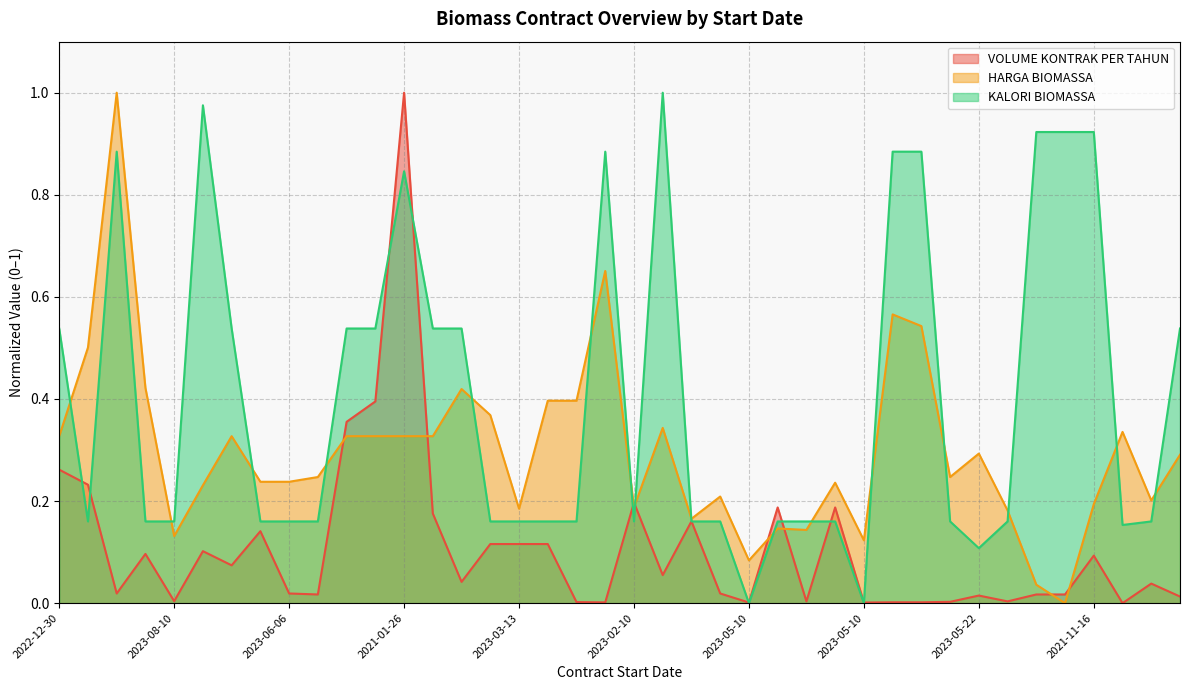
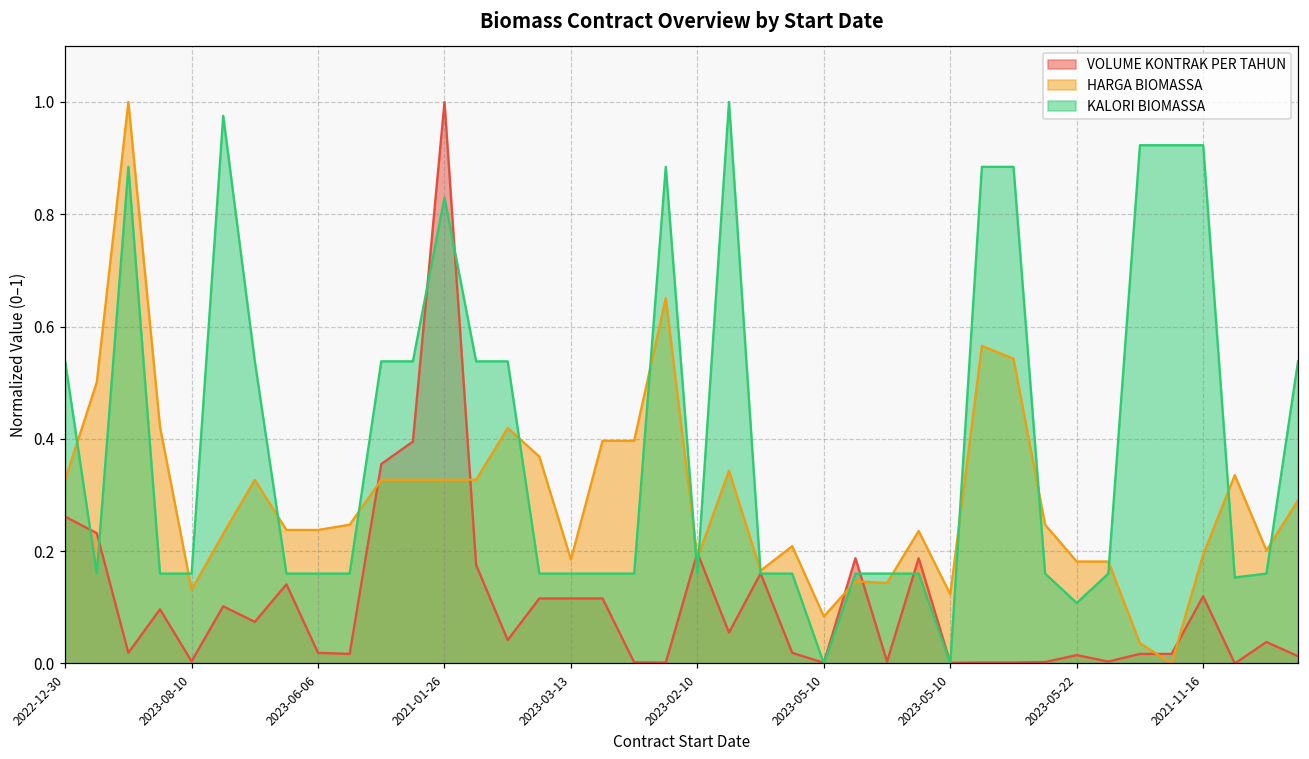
KALORI BIOMASSA, 2021-01-26: 0.85 -> 0.83
HARGA BIOMASSA, 2023-05-22: 0.29 -> 0.18
VOLUME KONTRAK PER TAHUN, 2021-11-16: 0.09 -> 0.12
